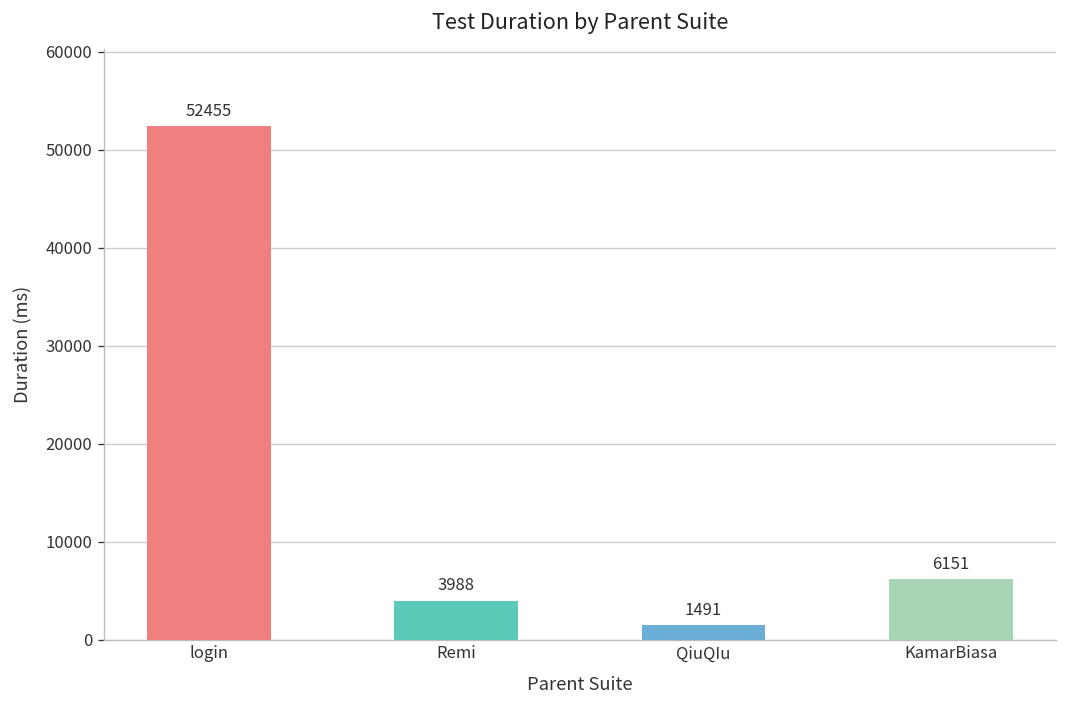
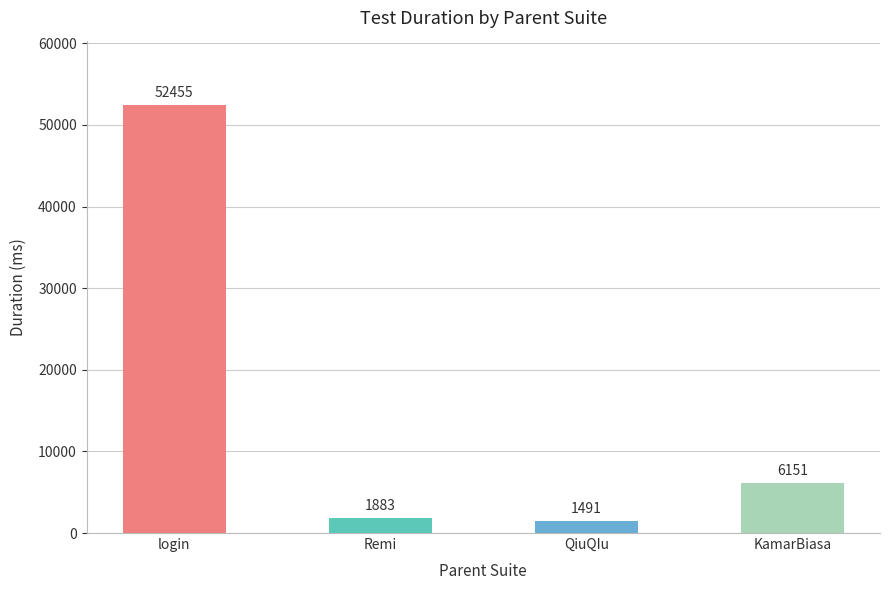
Remi: 3988 -> 1883
